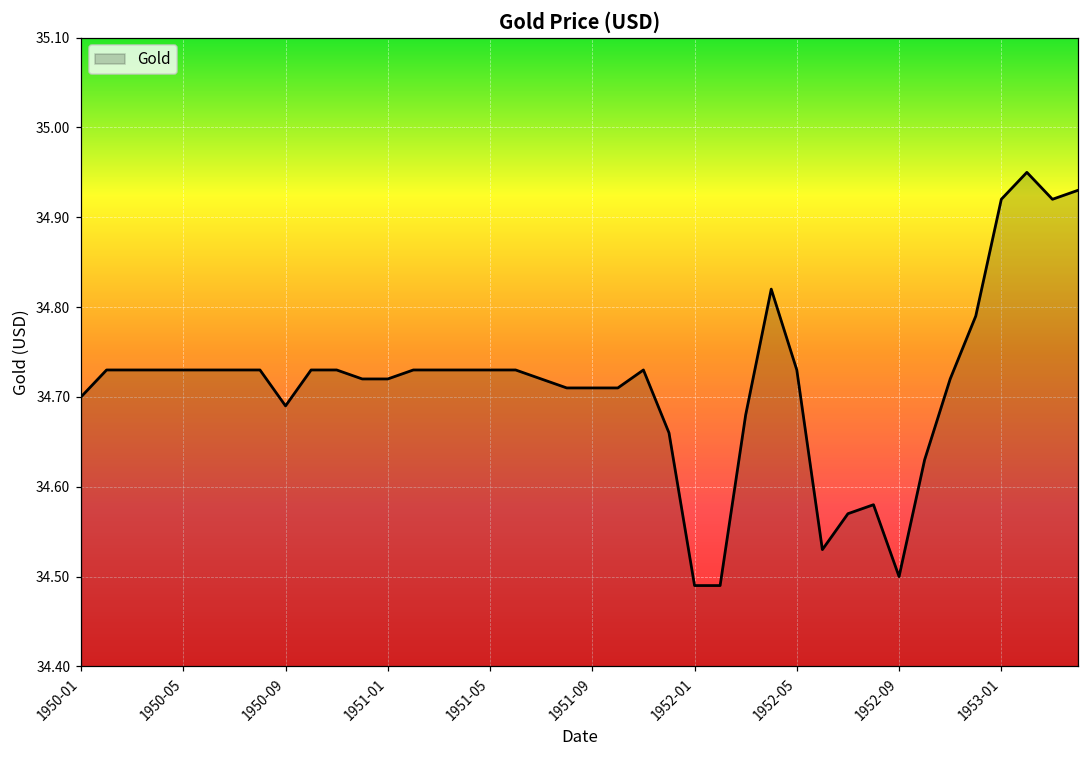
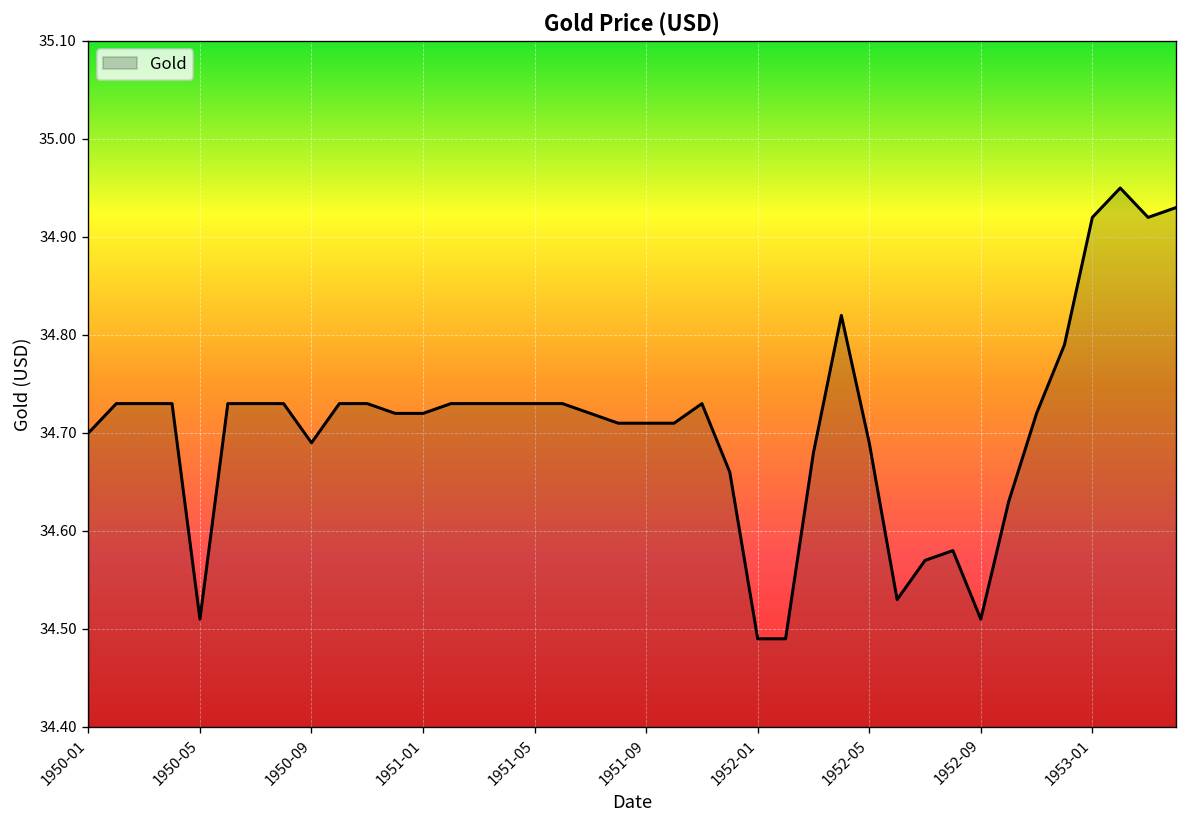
1950-05: 34.73 -> 34.51
1952-05: 34.73 -> 34.69
1952-09: 34.50 -> 34.51
